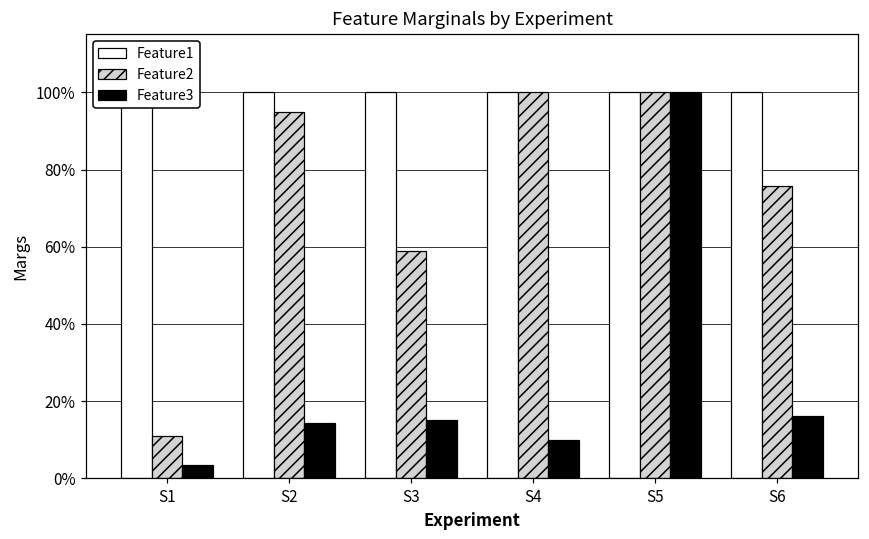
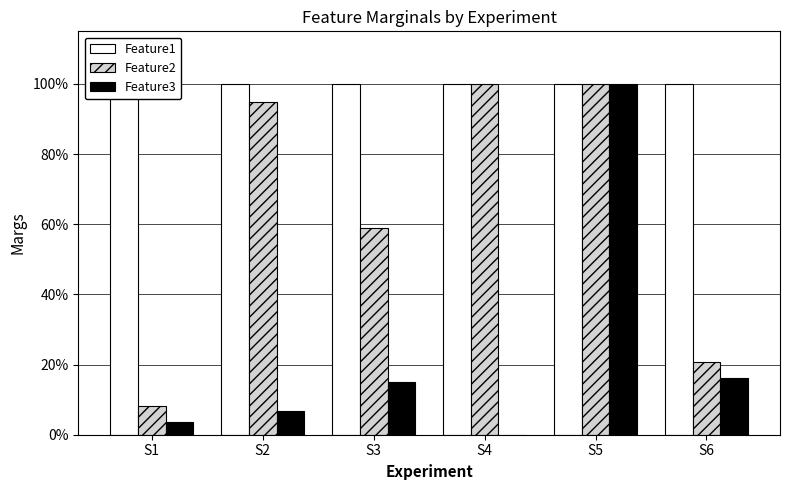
Feature2, S1: 11% -> 8%
Feature3, S2: 14% -> 7%
Feature3, S4: 10% -> 0%
Feature2, S6: 76% -> 21%
